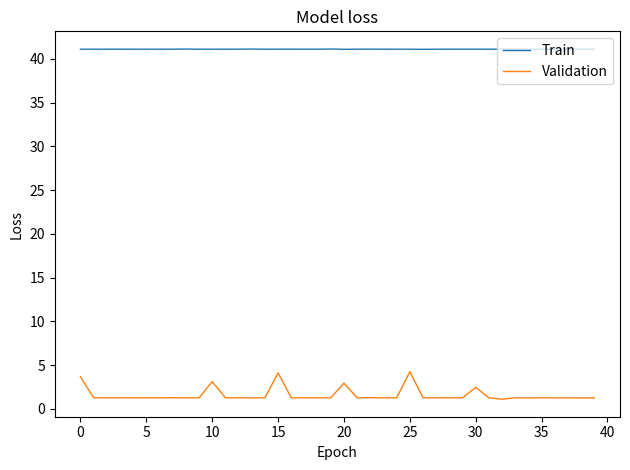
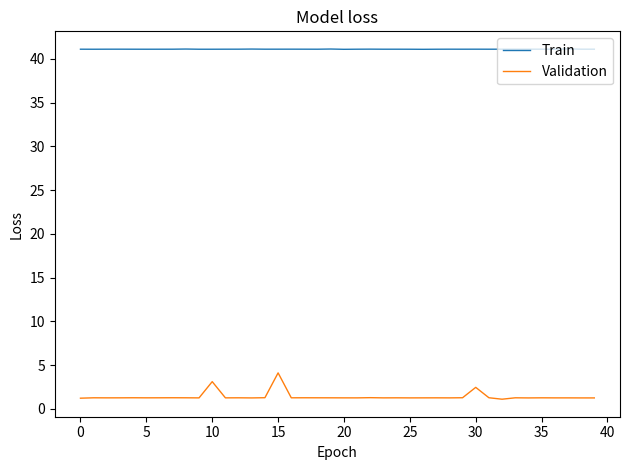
Validation, 0: 4 -> 1
Validation, 20: 3 -> 1
Validation, 25: 4 -> 1
